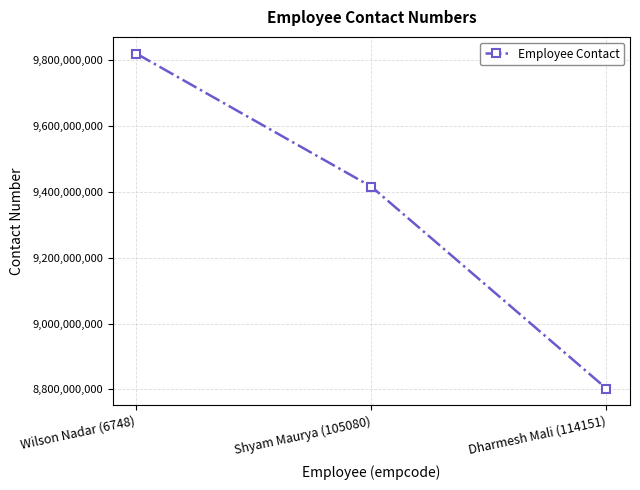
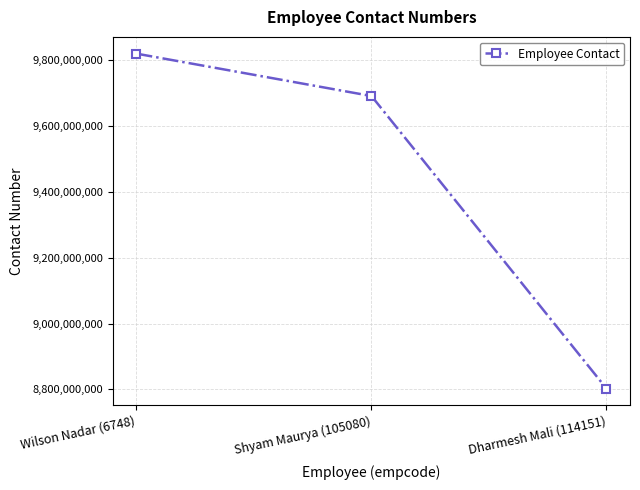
Shyam Maurya (105080): 9,420,000,000 -> 9,690,000,000
